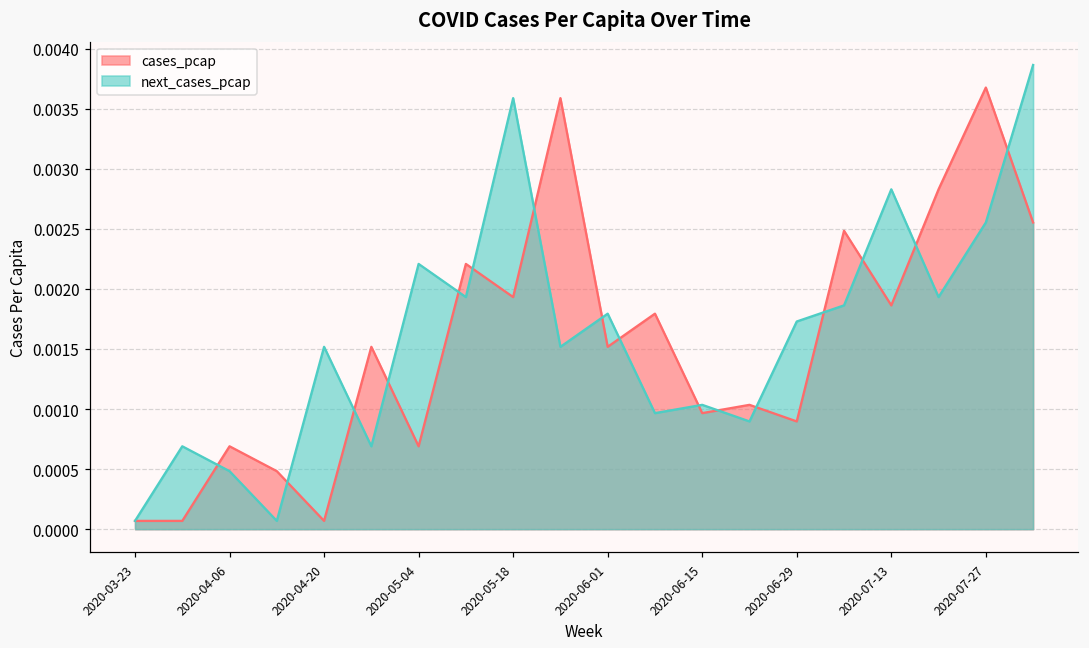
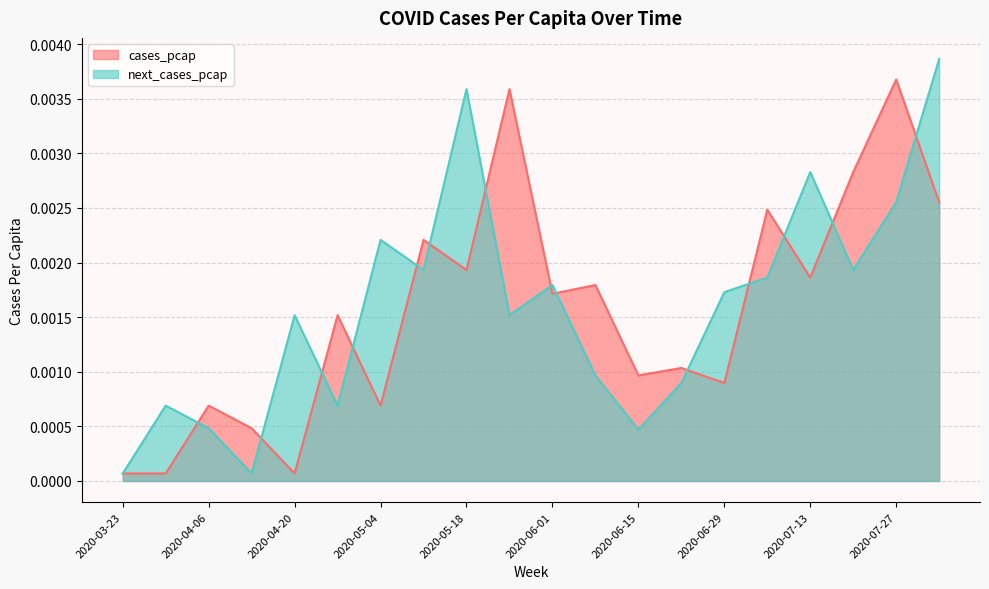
cases_pcap, 2020-06-01: 0.00152 -> 0.00171
next_cases_pcap, 2020-06-15: 0.00103 -> 0.00047
